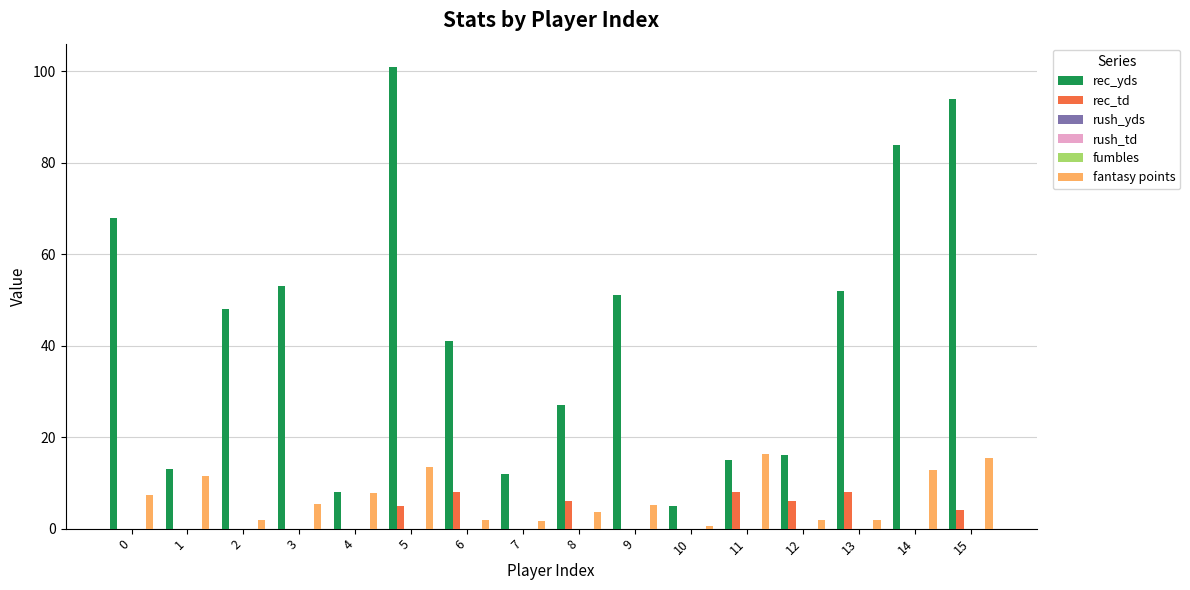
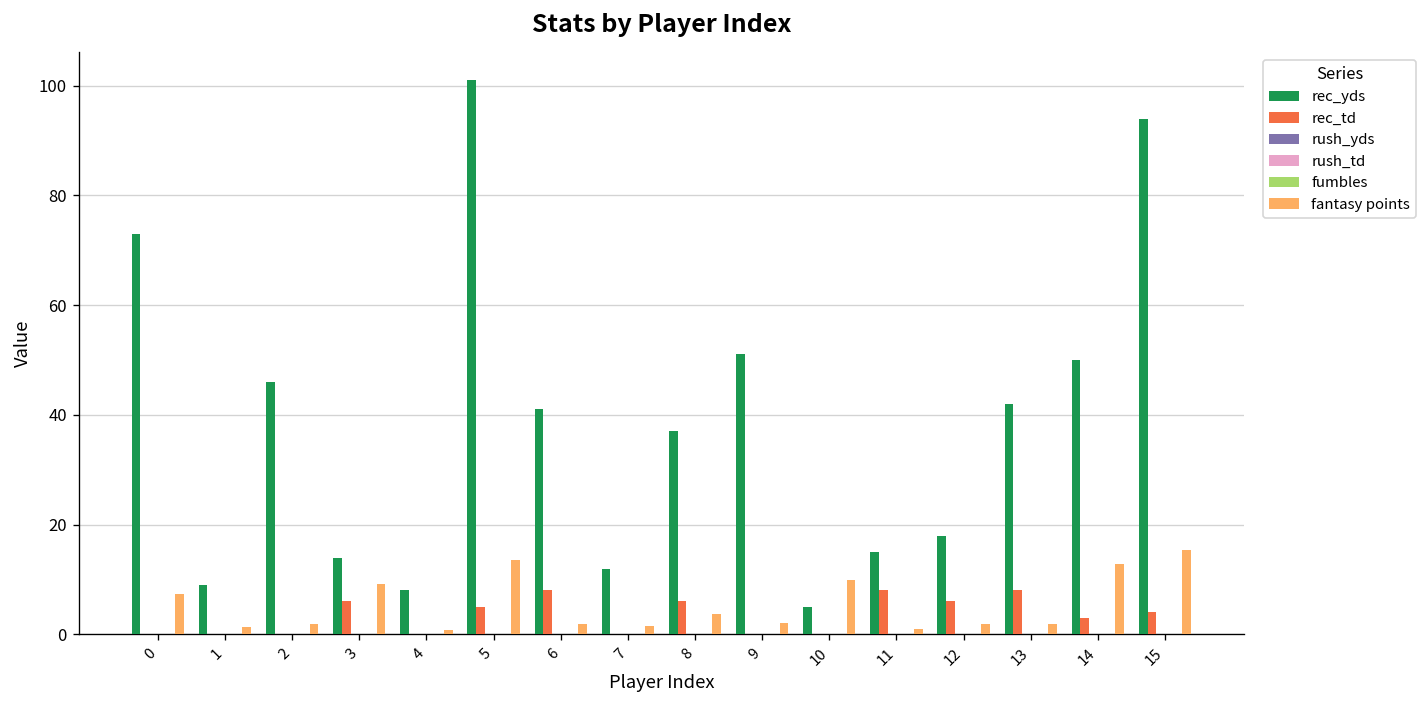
rec_yds, 0: 68 -> 73
rec_yds, 1: 13 -> 9
fantasy points, 1: 12 -> 1
rec_yds, 2: 48 -> 46
rec_yds, 3: 53 -> 14
rec_td, 3: 0 -> 6
fantasy points, 3: 5 -> 9
fantasy points, 4: 8 -> 1
rec_yds, 8: 27 -> 37
fantasy points, 9: 5 -> 2
fantasy points, 10: 1 -> 10
fantasy points, 11: 16 -> 1
rec_yds, 12: 16 -> 18
rec_yds, 13: 52 -> 42
rec_yds, 14: 84 -> 50
rec_td, 14: 0 -> 3
